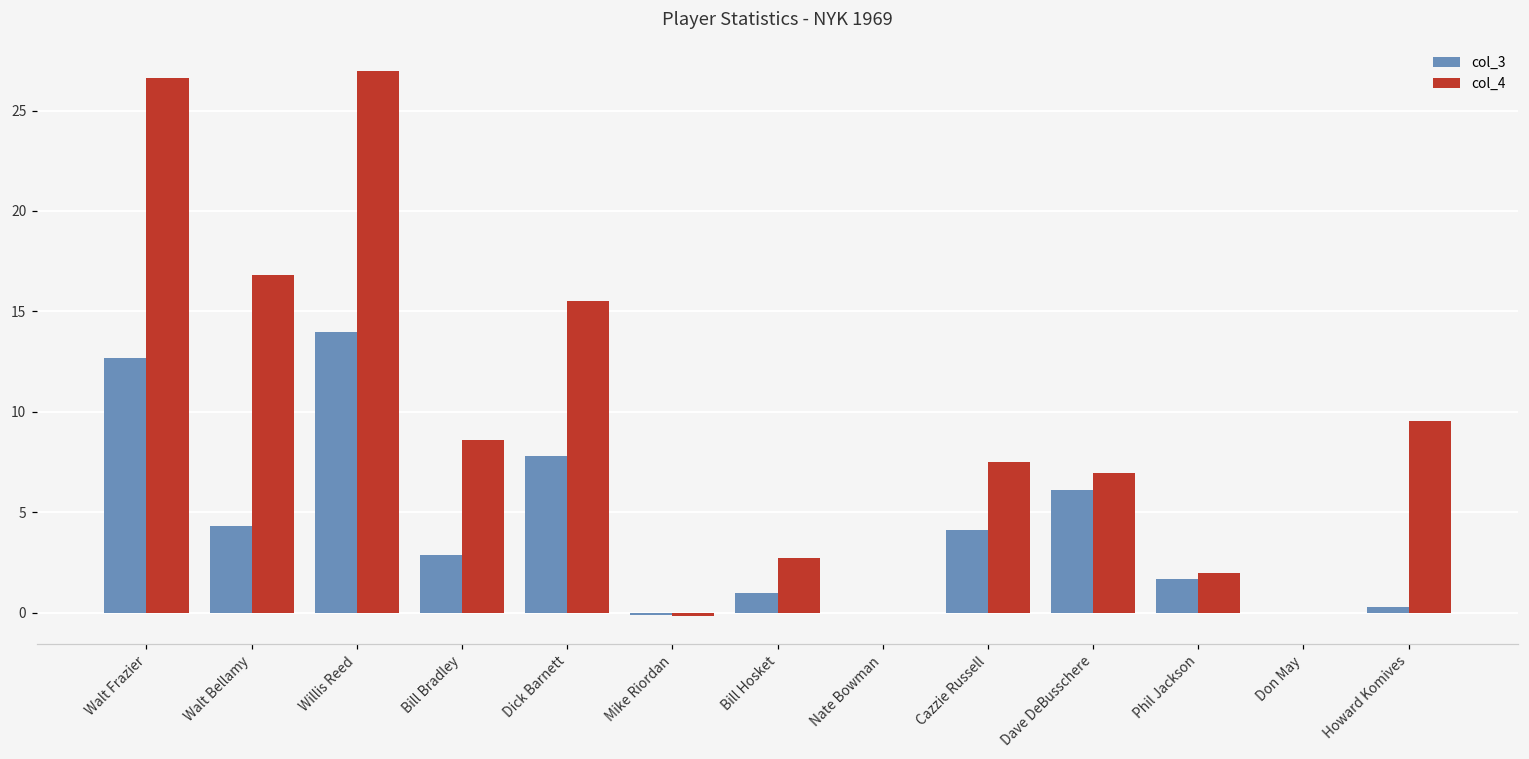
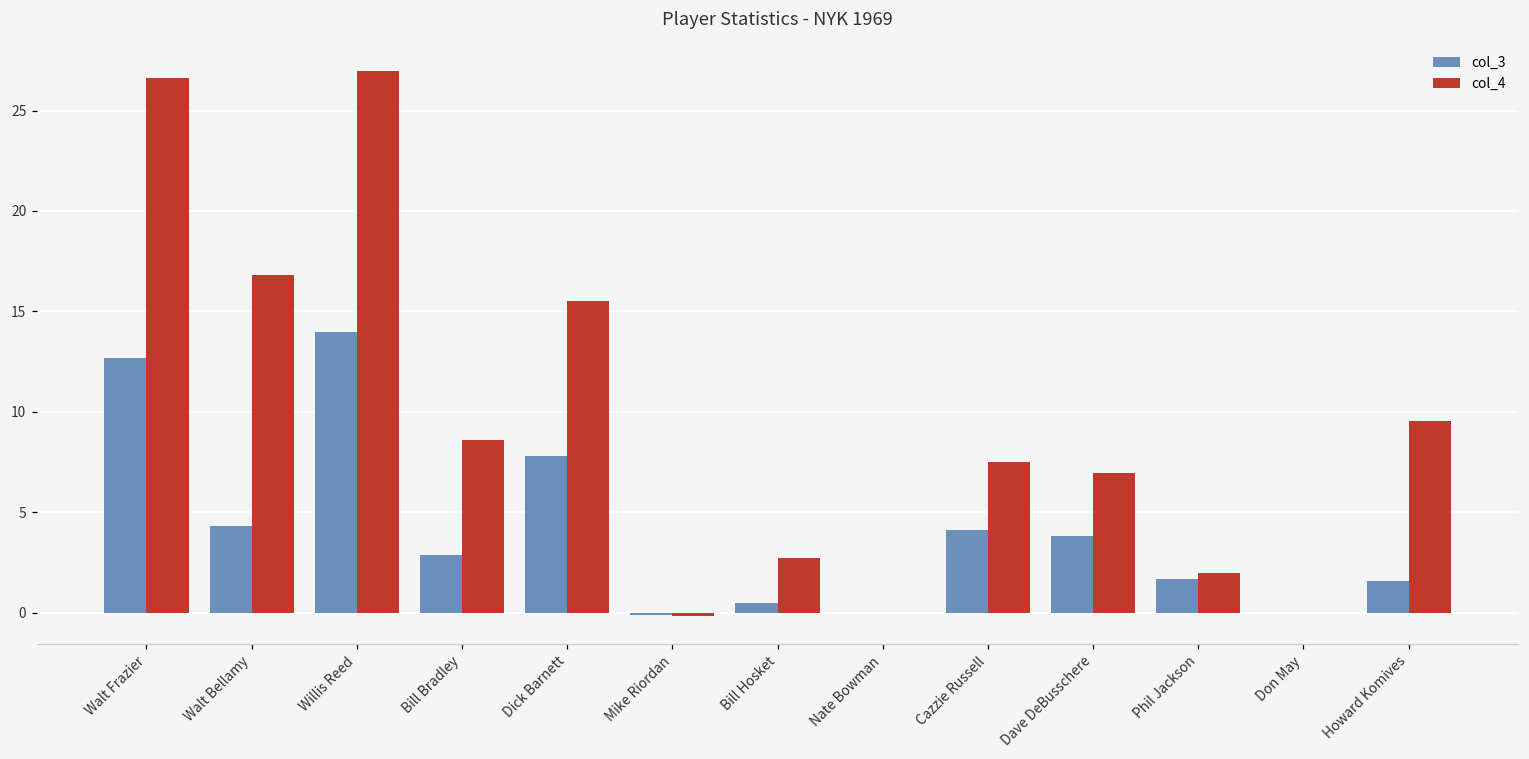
col_3, Bill Hosket: 1.0 -> 0.5
col_3, Dave DeBusschere: 6.1 -> 3.8
col_3, Howard Komives: 0.3 -> 1.6
